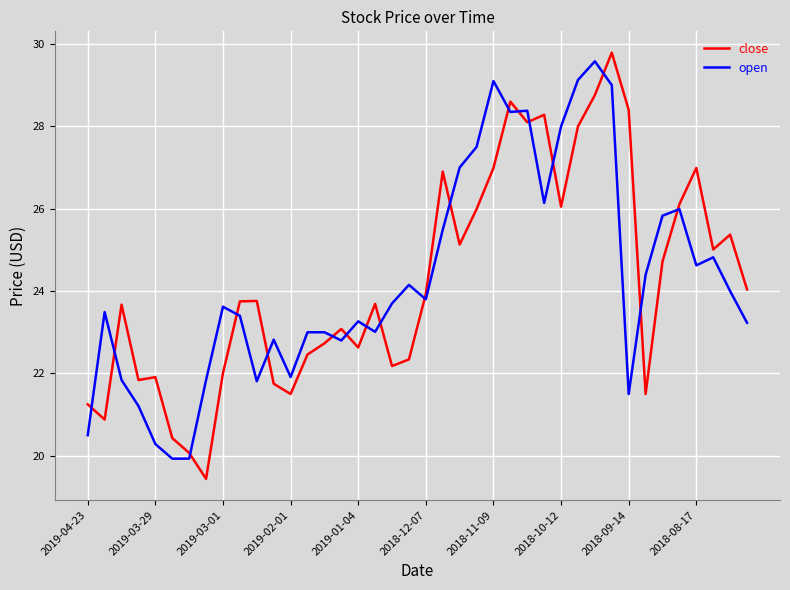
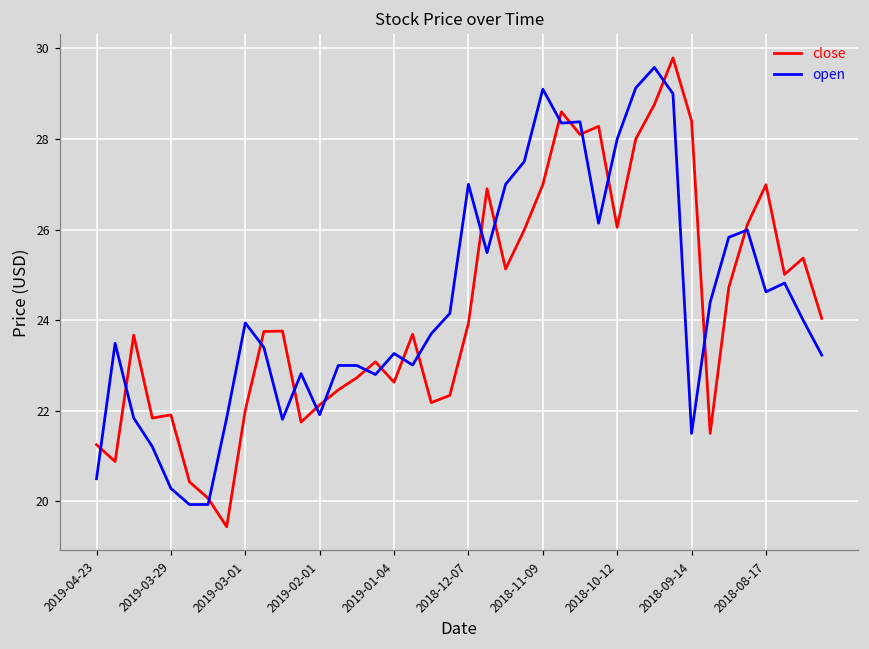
open, 2019-03-01: 23.6 -> 23.9
close, 2019-02-01: 21.5 -> 22.1
open, 2018-12-07: 23.8 -> 27.0
